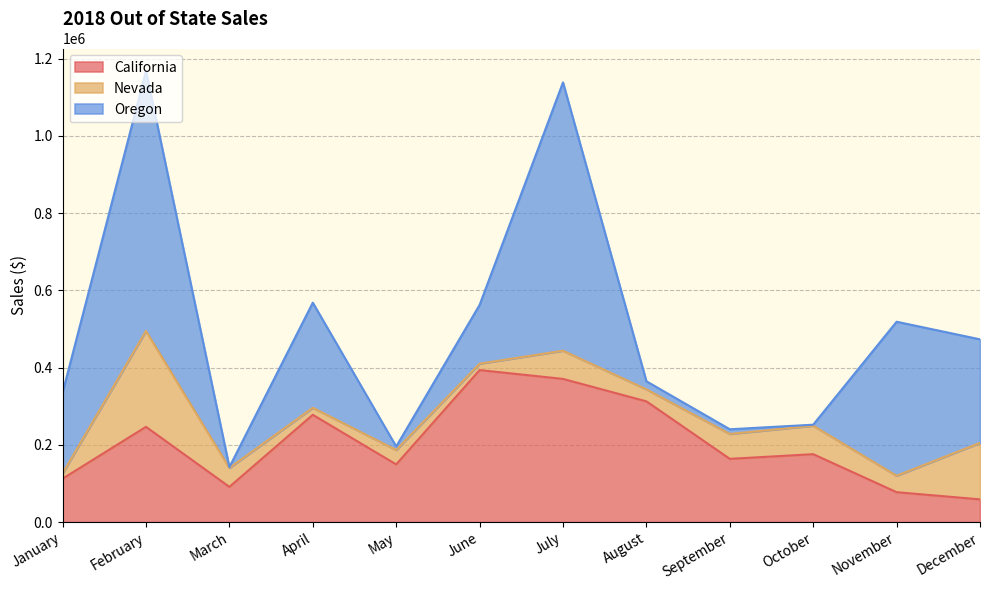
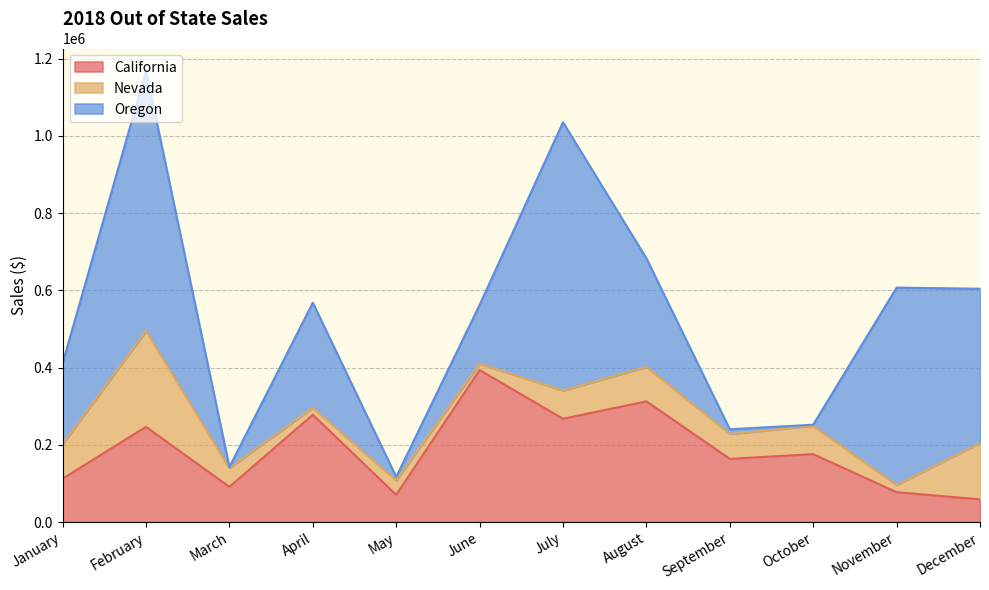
Nevada, January: 10000 -> 90000
California, May: 150000 -> 70000
California, July: 370000 -> 270000
Nevada, August: 30000 -> 90000
Oregon, August: 20000 -> 280000
Nevada, November: 40000 -> 20000
Oregon, November: 400000 -> 510000
Oregon, December: 270000 -> 400000
